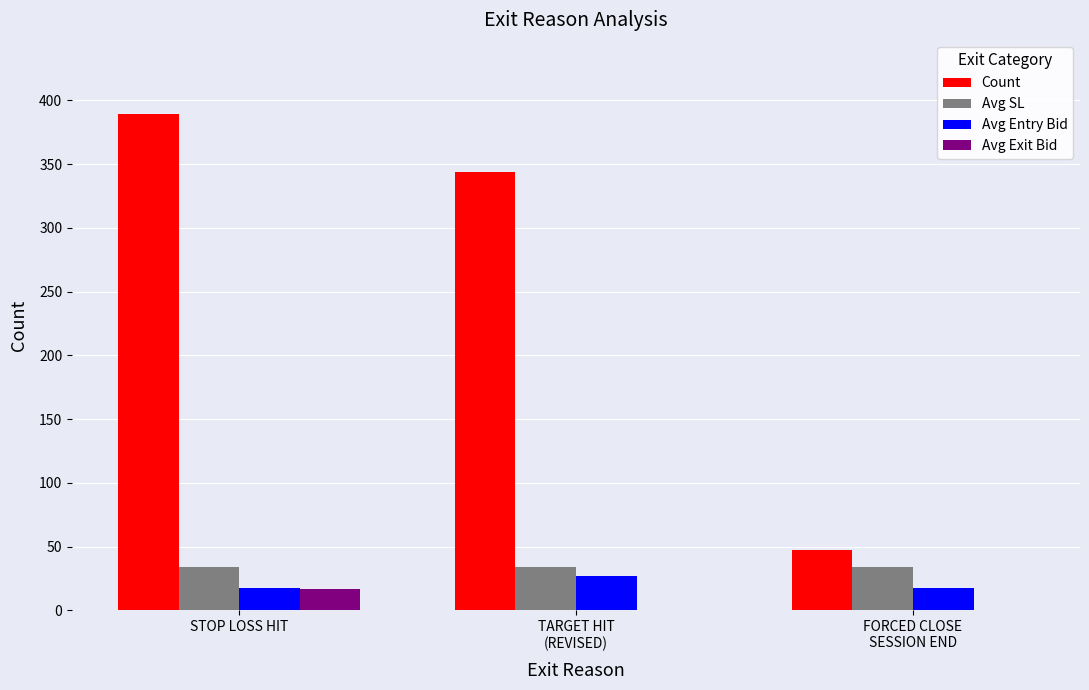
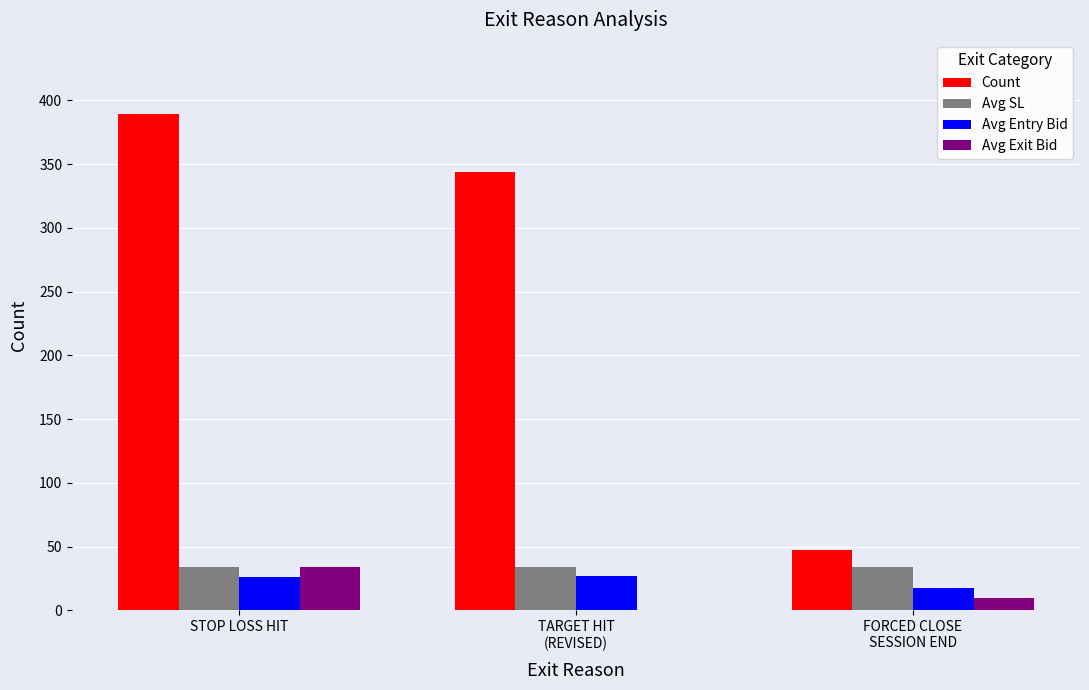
Avg Entry Bid, STOP LOSS HIT: 17 -> 26
Avg Exit Bid, STOP LOSS HIT: 17 -> 34
Avg Exit Bid, FORCED CLOSE SESSION END: 0 -> 10
